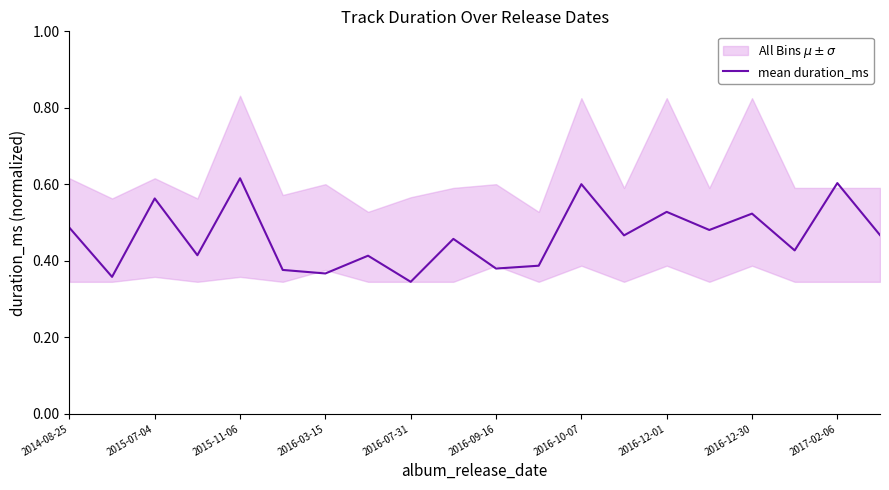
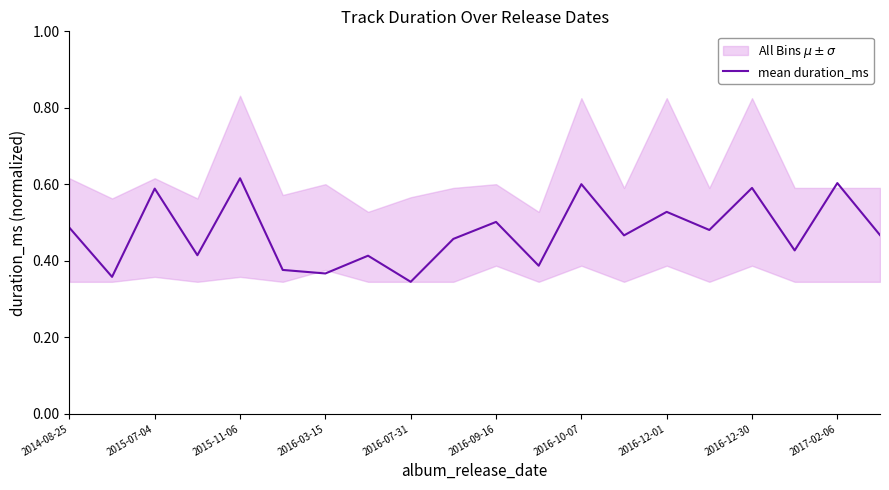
mean duration_ms, 2015-07-04: 0.56 -> 0.59
mean duration_ms, 2016-09-16: 0.38 -> 0.50
mean duration_ms, 2016-12-30: 0.52 -> 0.59
